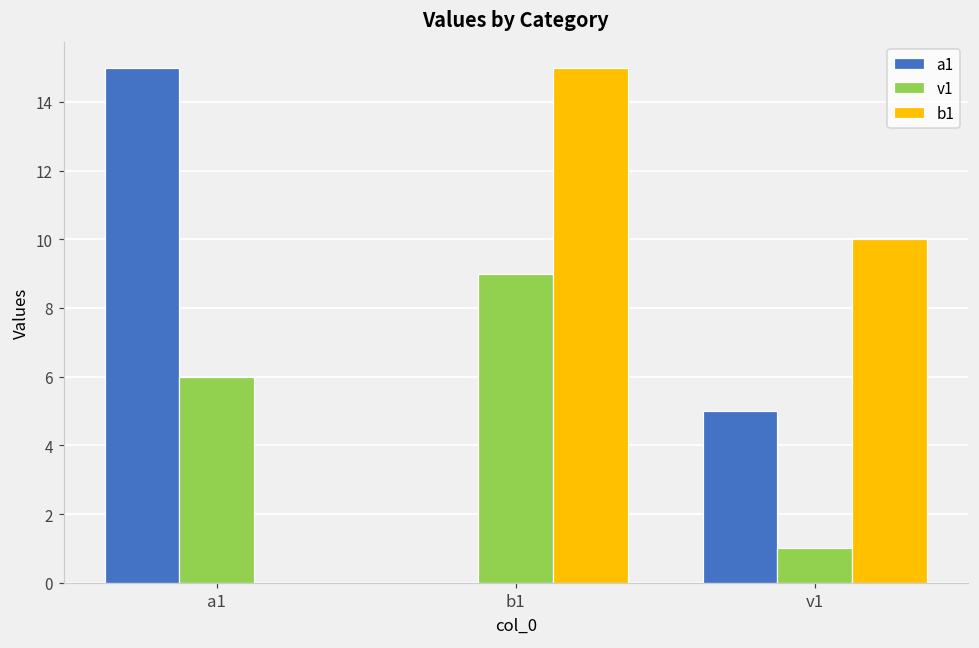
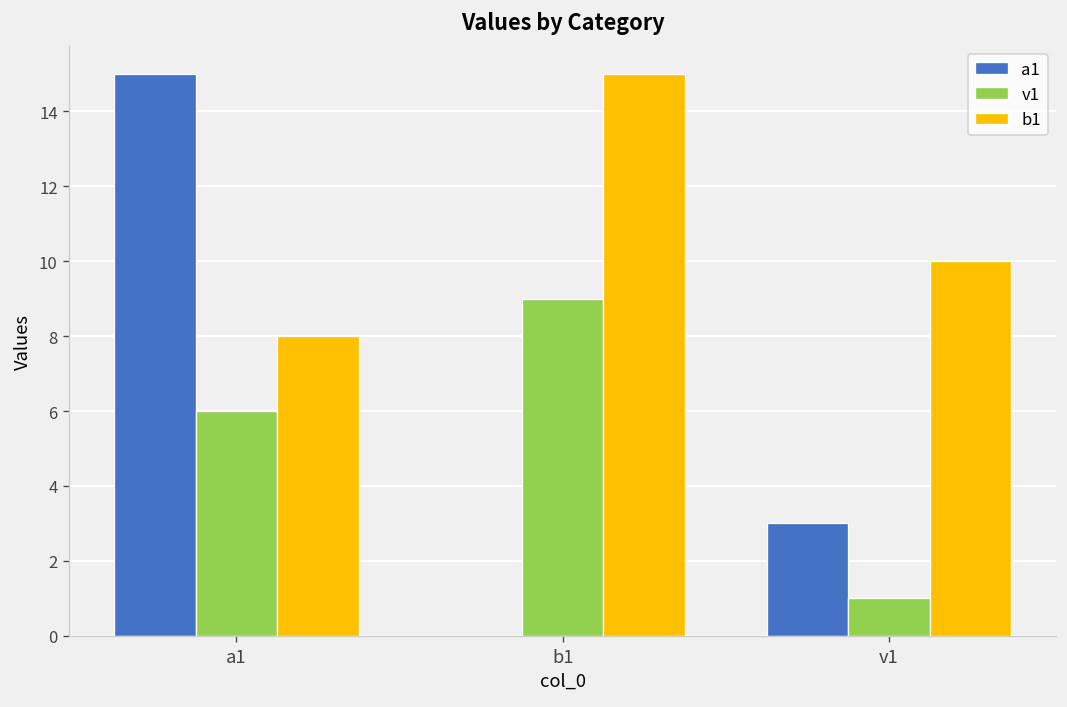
b1, a1: 0 -> 8
a1, v1: 5 -> 3
